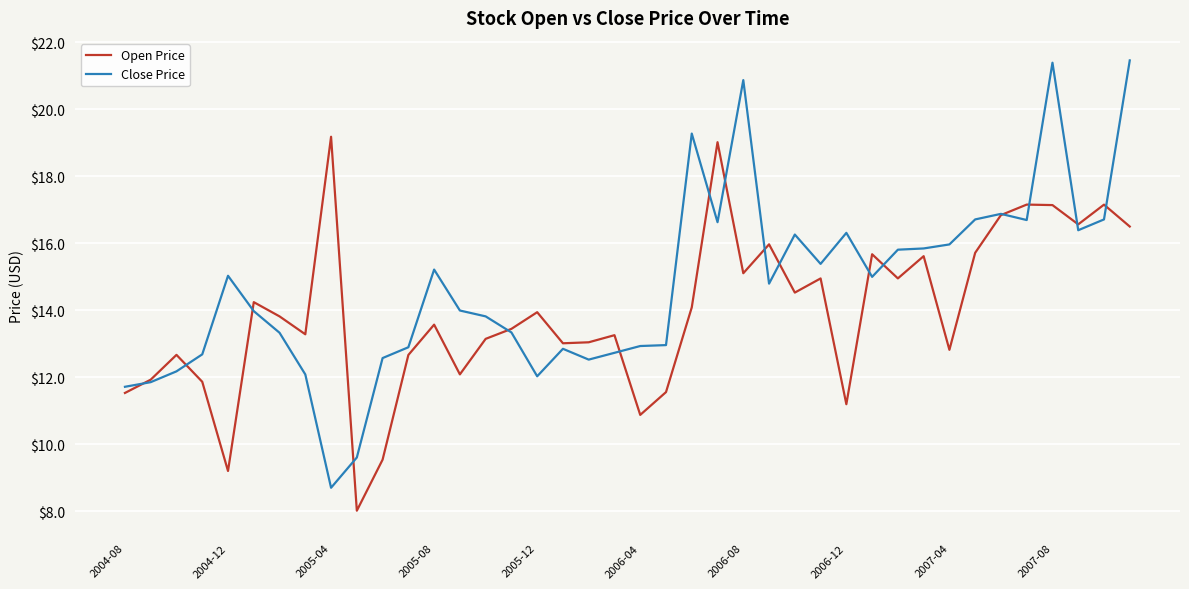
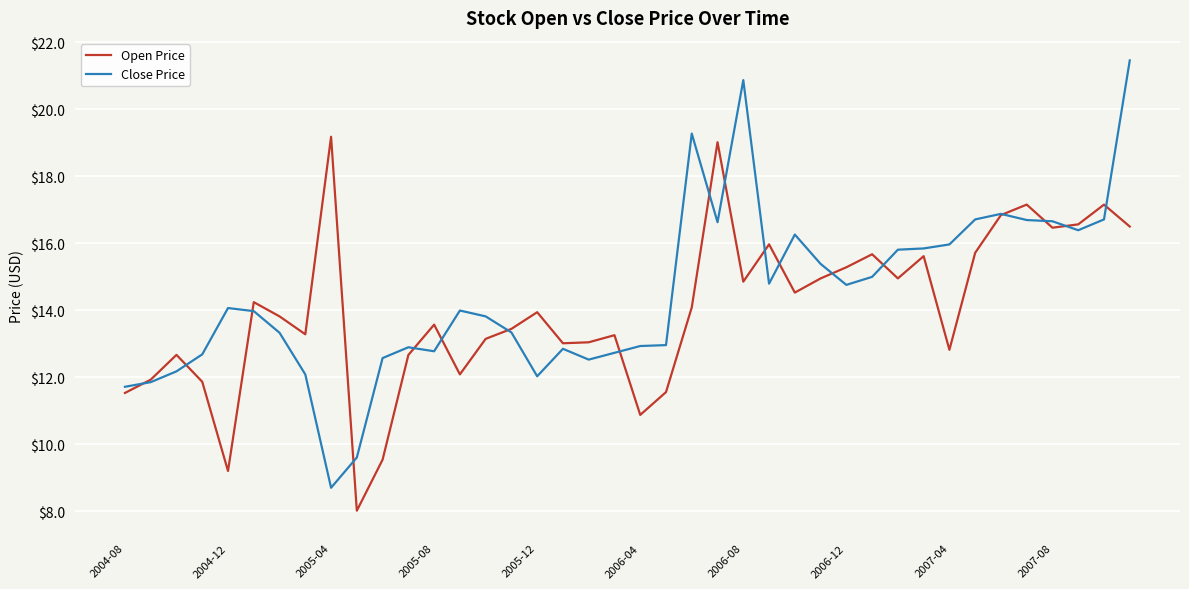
Close Price, 2004-12: $15.0 -> $14.1
Close Price, 2005-08: $15.2 -> $12.8
Open Price, 2006-08: $15.1 -> $14.9
Open Price, 2006-12: $11.2 -> $15.3
Close Price, 2006-12: $16.3 -> $14.8
Open Price, 2007-08: $17.1 -> $16.5
Close Price, 2007-08: $21.4 -> $16.7
